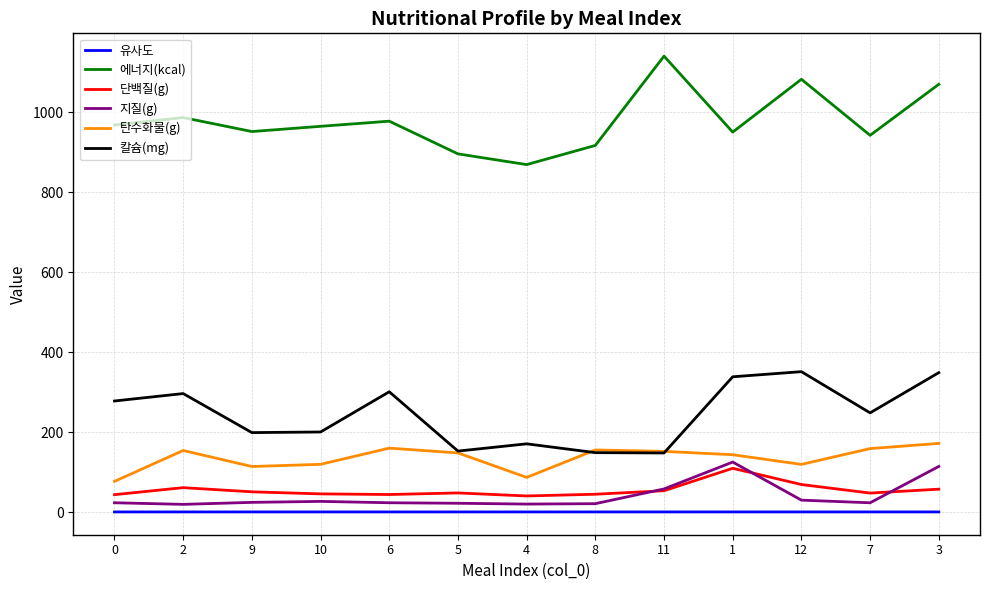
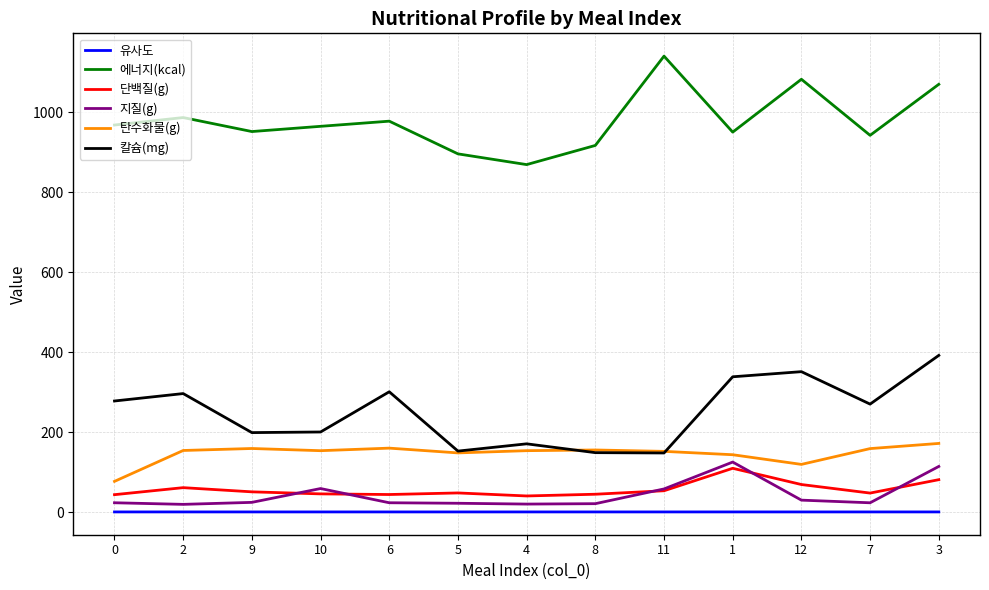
탄수화물(g), 9: 110 -> 160
지질(g), 10: 30 -> 60
탄수화물(g), 10: 120 -> 150
탄수화물(g), 4: 90 -> 150
칼슘(mg), 7: 250 -> 270
단백질(g), 3: 60 -> 80
칼슘(mg), 3: 350 -> 390
